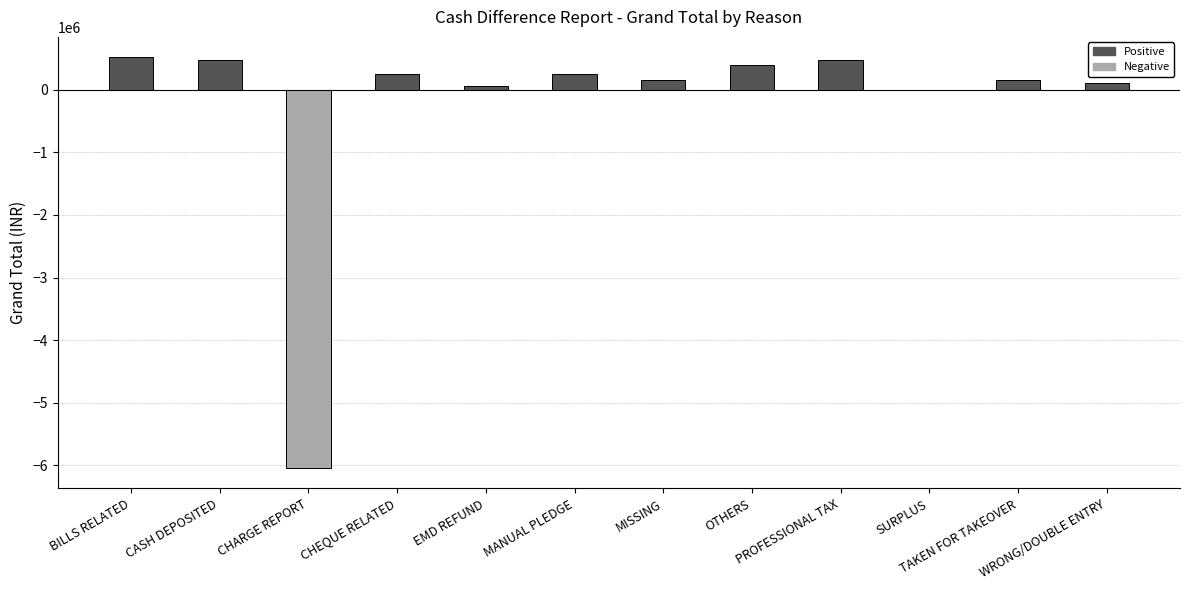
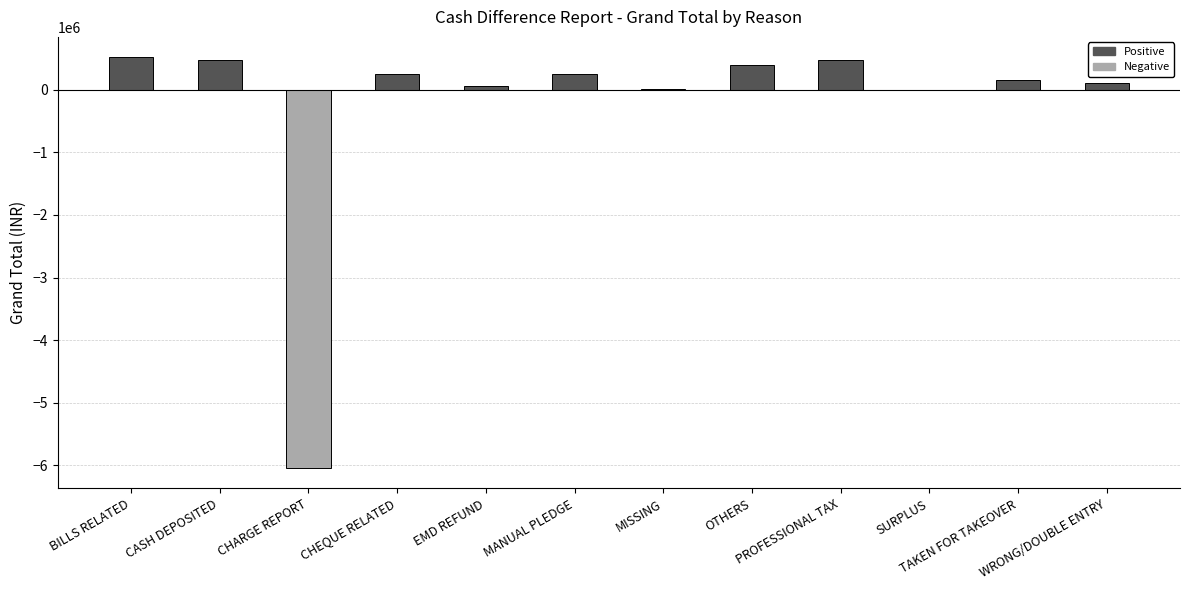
MISSING: 200000 -> 0
